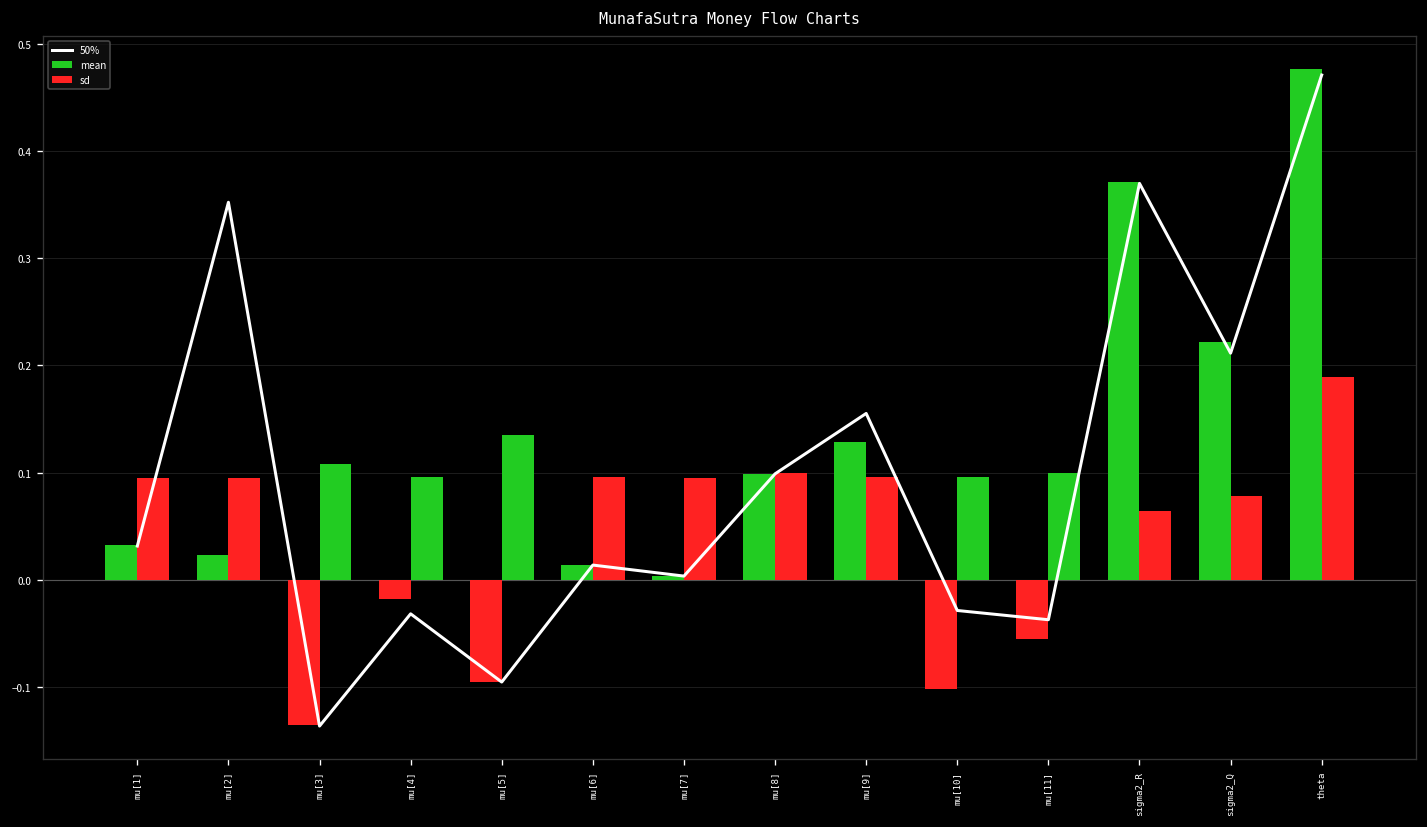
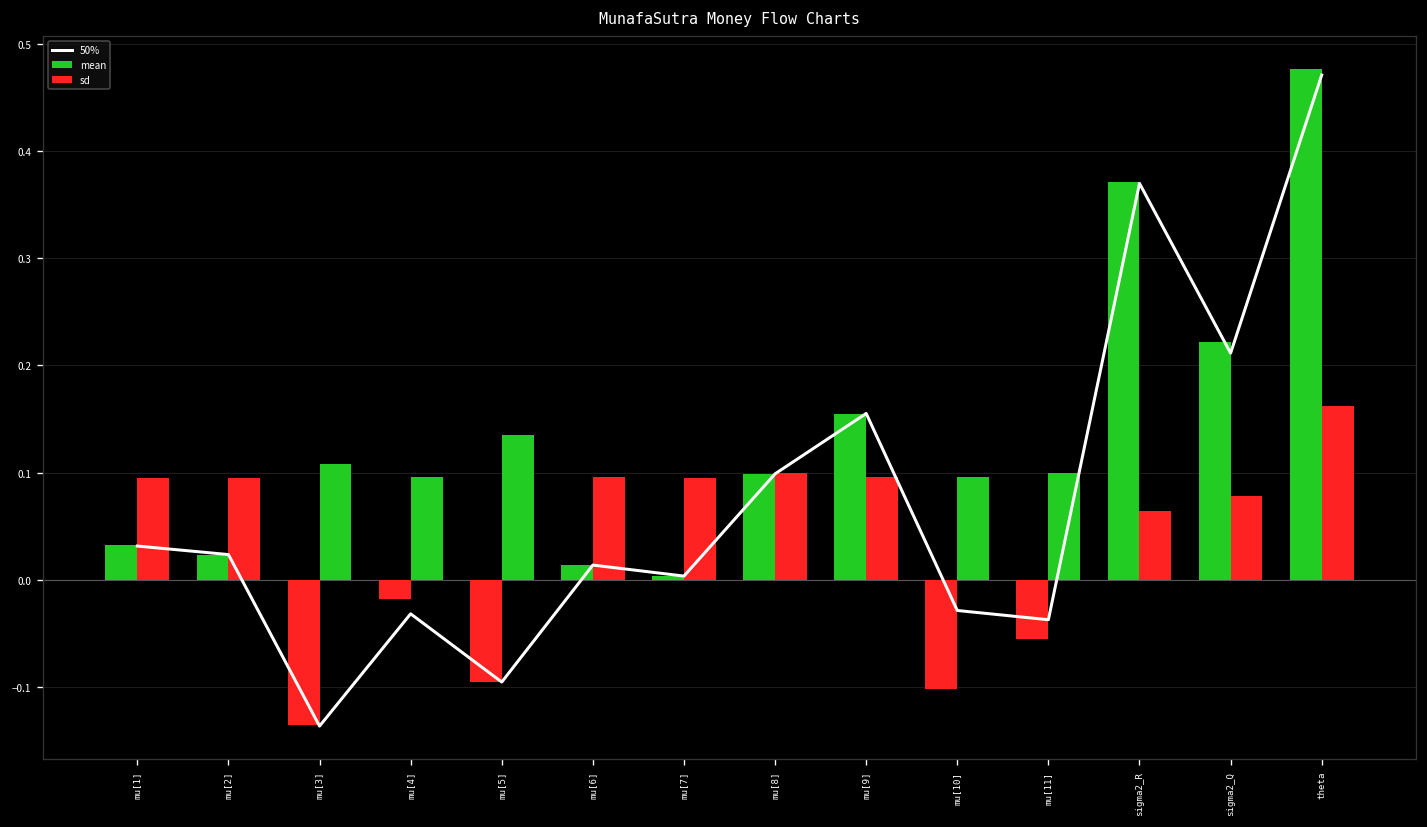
50%, mu[2]: 0.35 -> 0.02
mean, mu[9]: 0.13 -> 0.16
sd, theta: 0.19 -> 0.16
